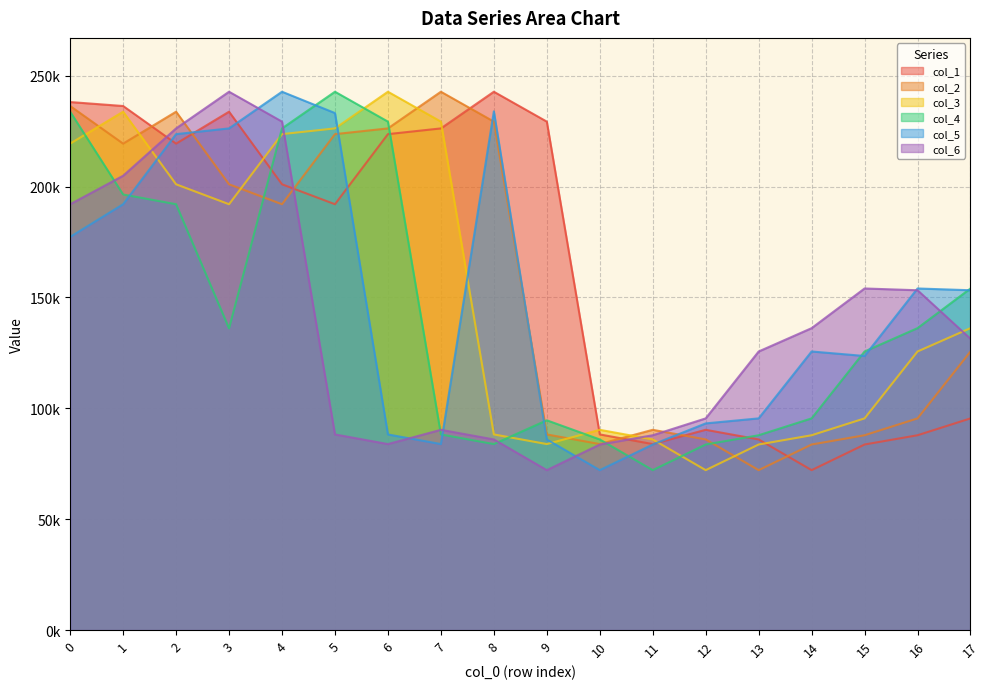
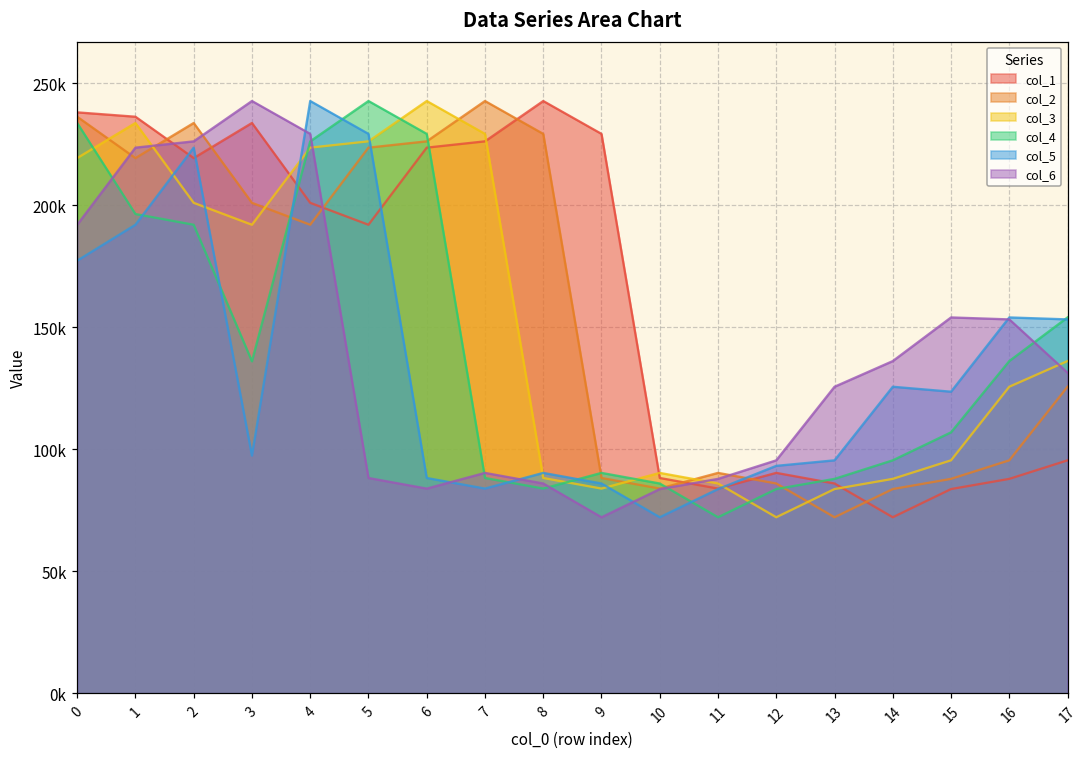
col_6, 1: 205000 -> 224000
col_5, 3: 226000 -> 97000
col_5, 5: 233000 -> 229000
col_5, 8: 234000 -> 90000
col_4, 9: 95000 -> 90000
col_4, 15: 126000 -> 107000
